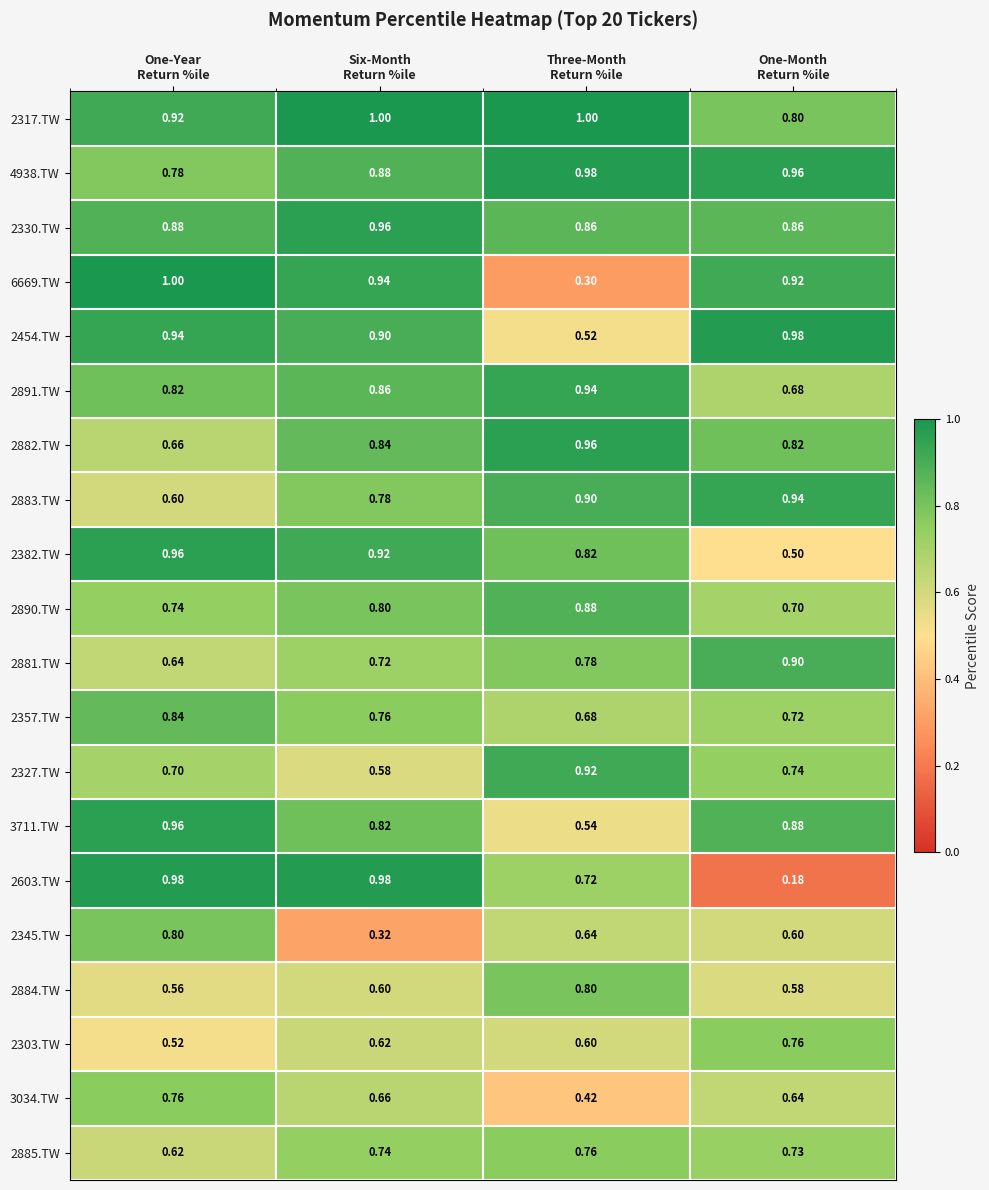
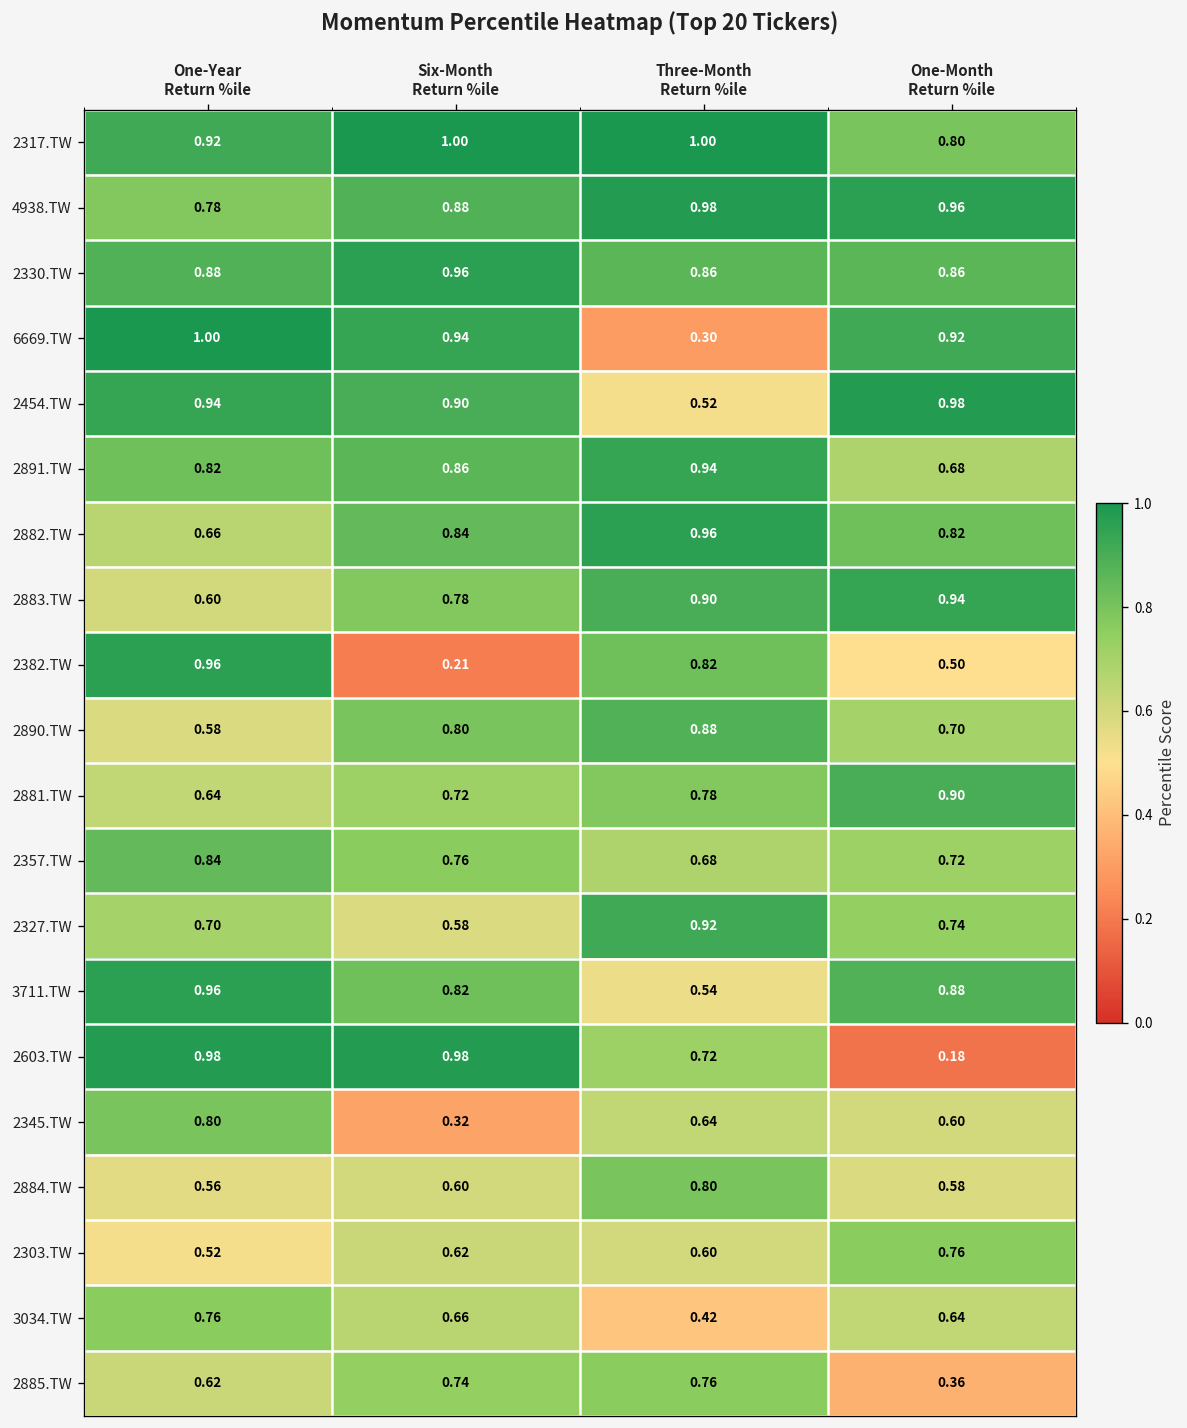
2382.TW, Six-Month Return %ile: 0.92 -> 0.21
2890.TW, One-Year Return %ile: 0.74 -> 0.58
2885.TW, One-Month Return %ile: 0.73 -> 0.36
